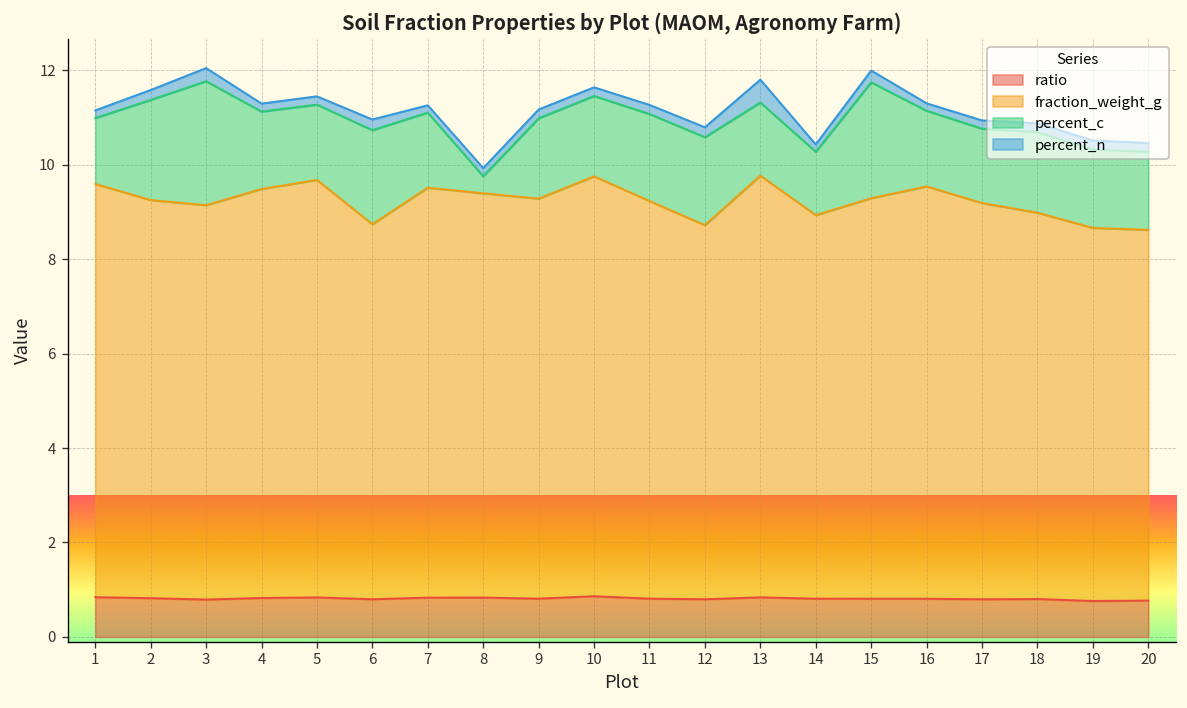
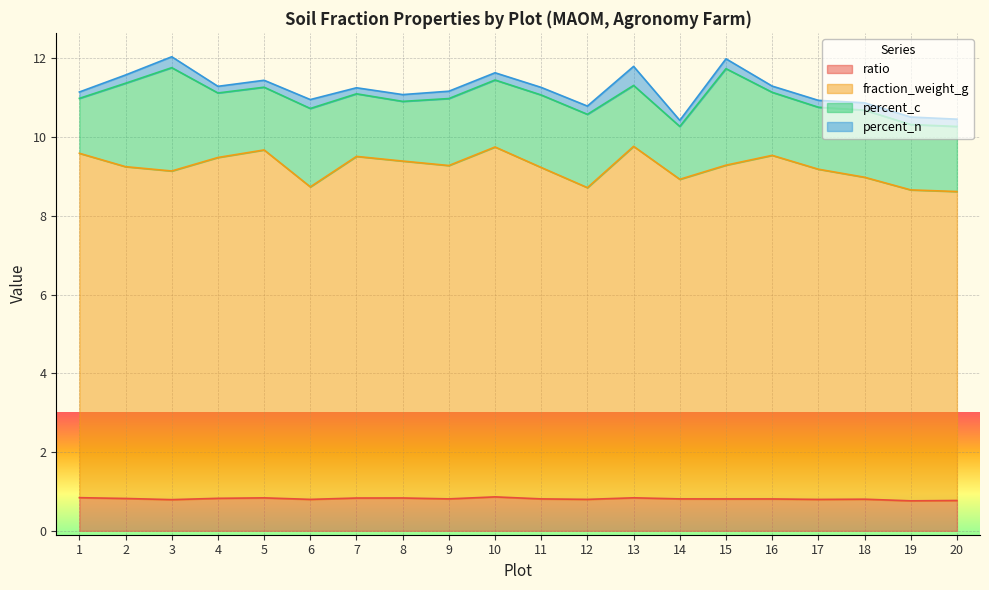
percent_c, 8: 0.4 -> 1.5
